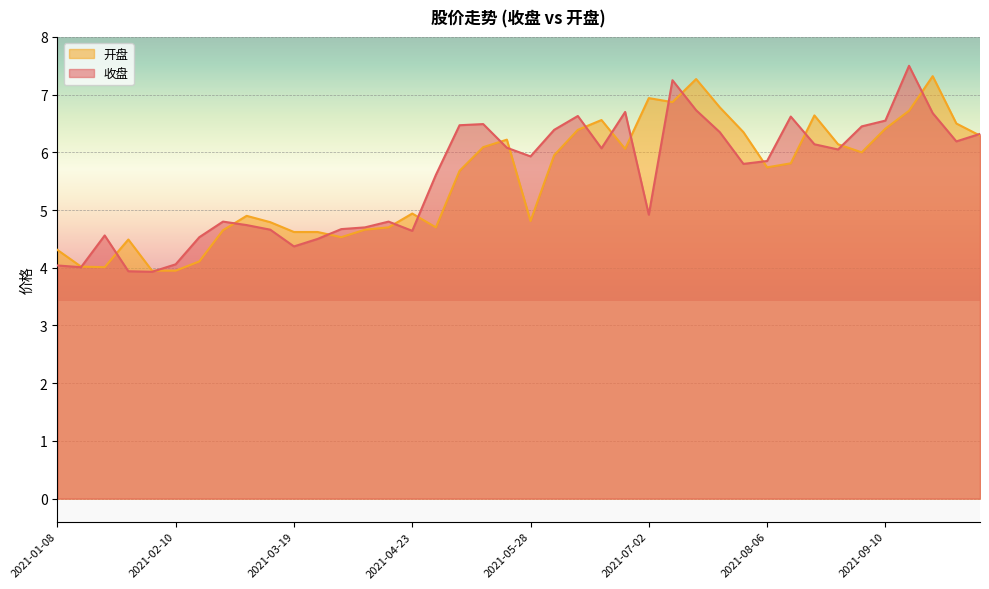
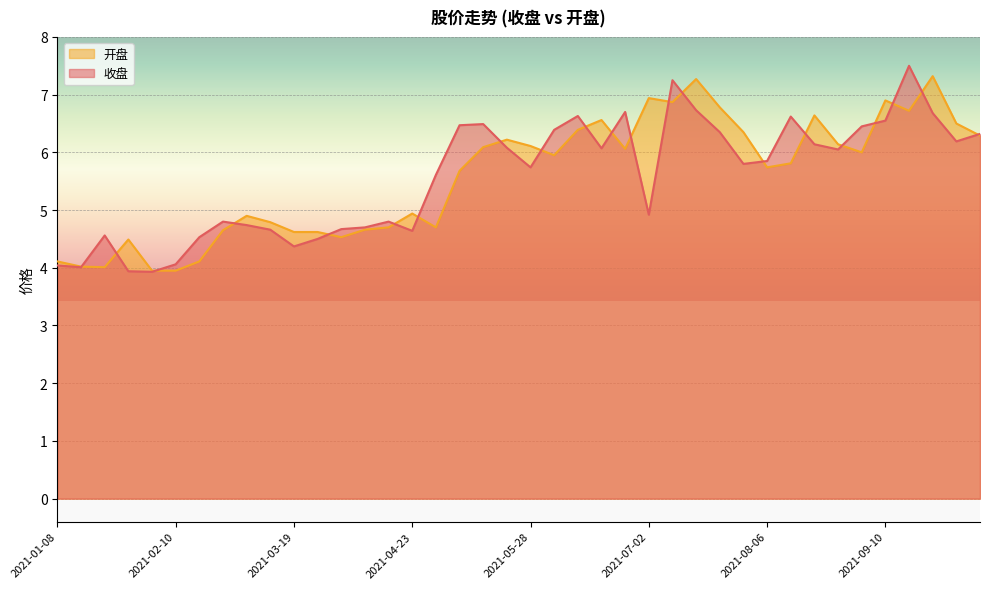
开盘, 2021-01-08: 4.3 -> 4.1
开盘, 2021-05-28: 4.8 -> 6.1
收盘, 2021-05-28: 5.9 -> 5.7
开盘, 2021-09-10: 6.4 -> 6.9
